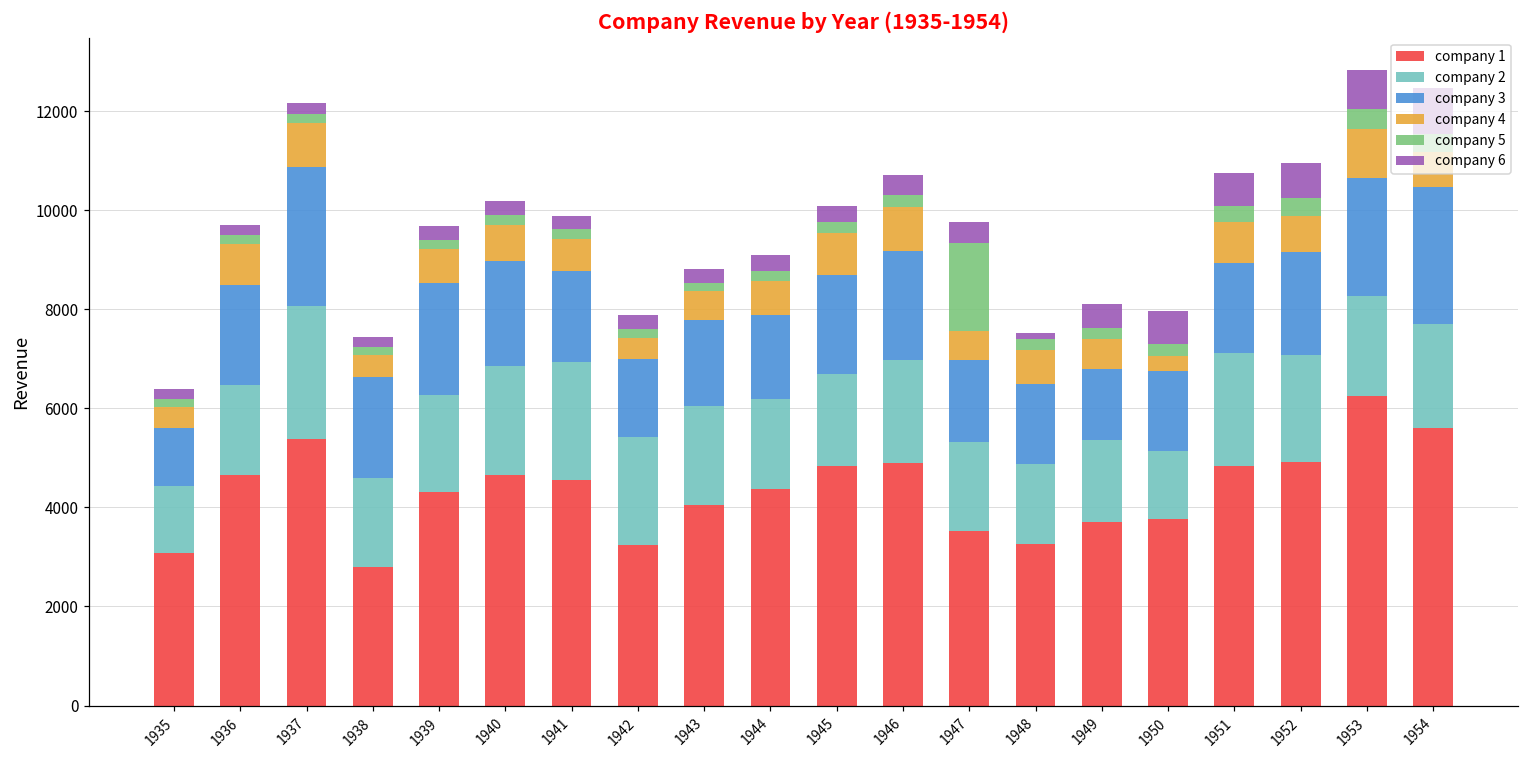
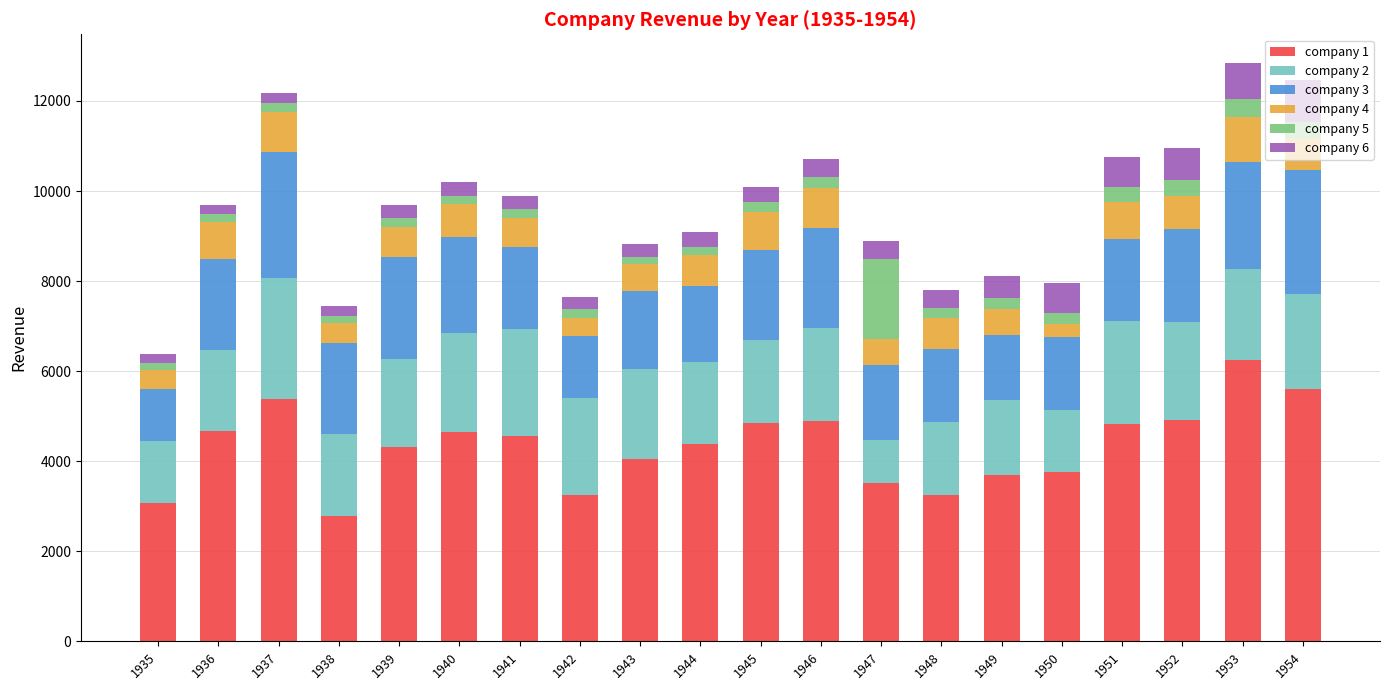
company 3, 1942: 1600 -> 1400
company 2, 1947: 1800 -> 900
company 6, 1948: 100 -> 400
